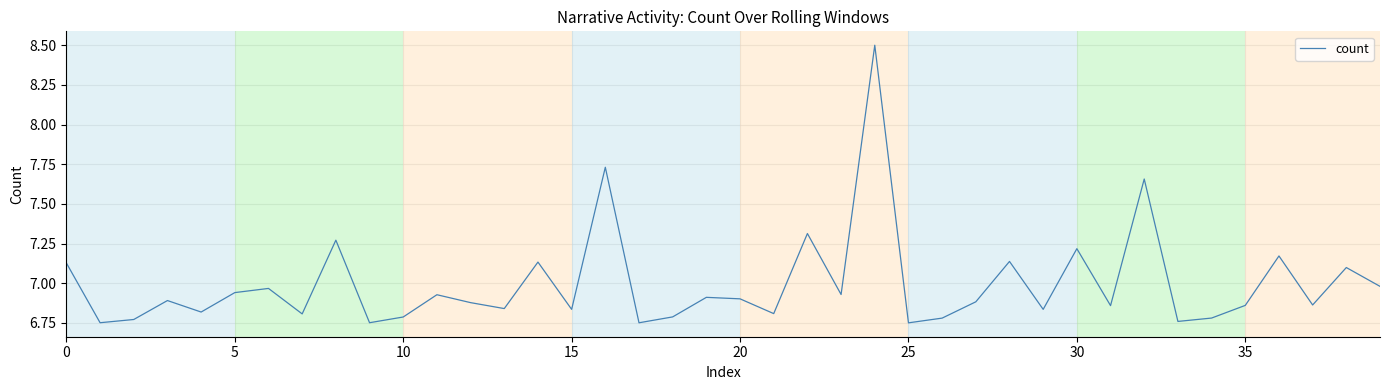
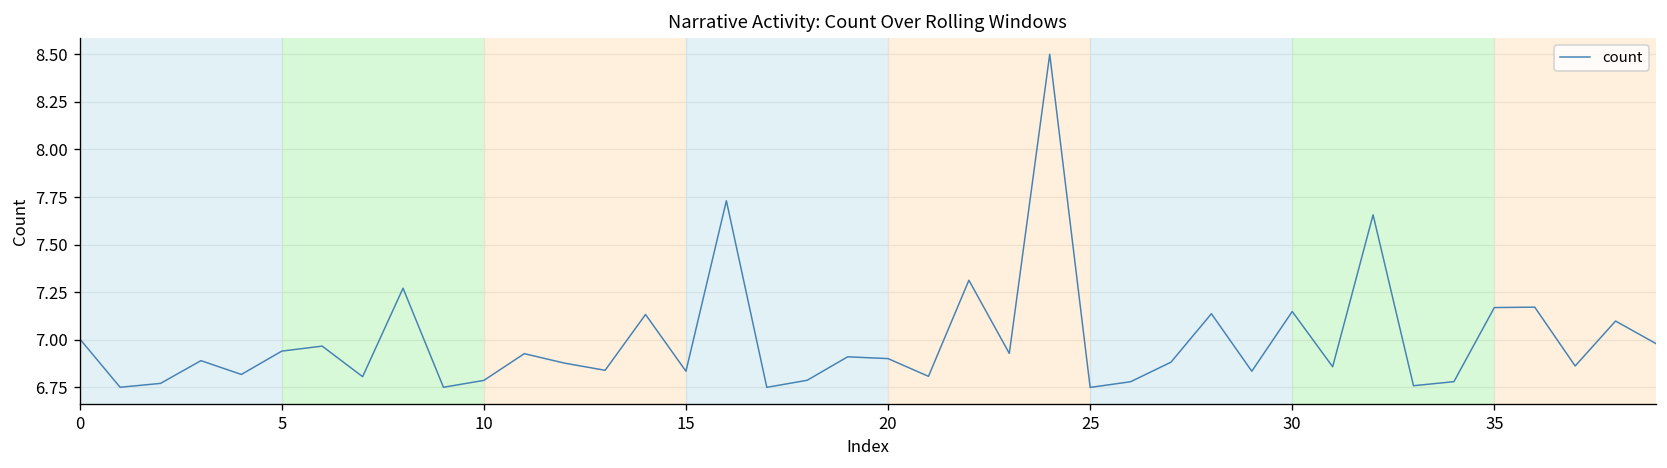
0: 7.13 -> 7.01
30: 7.22 -> 7.15
35: 6.86 -> 7.17
